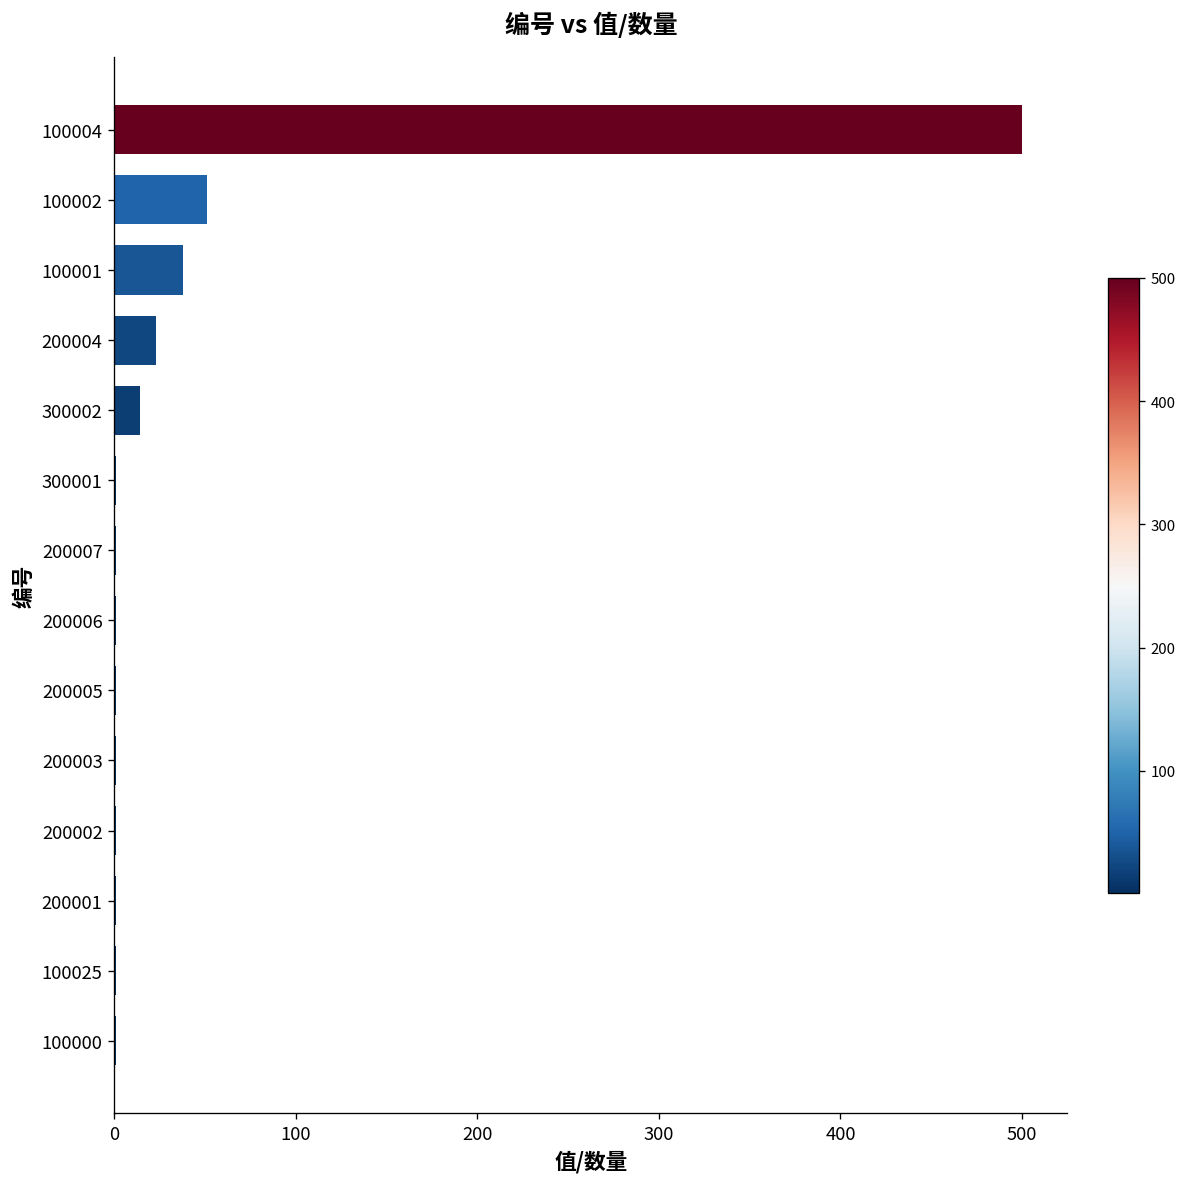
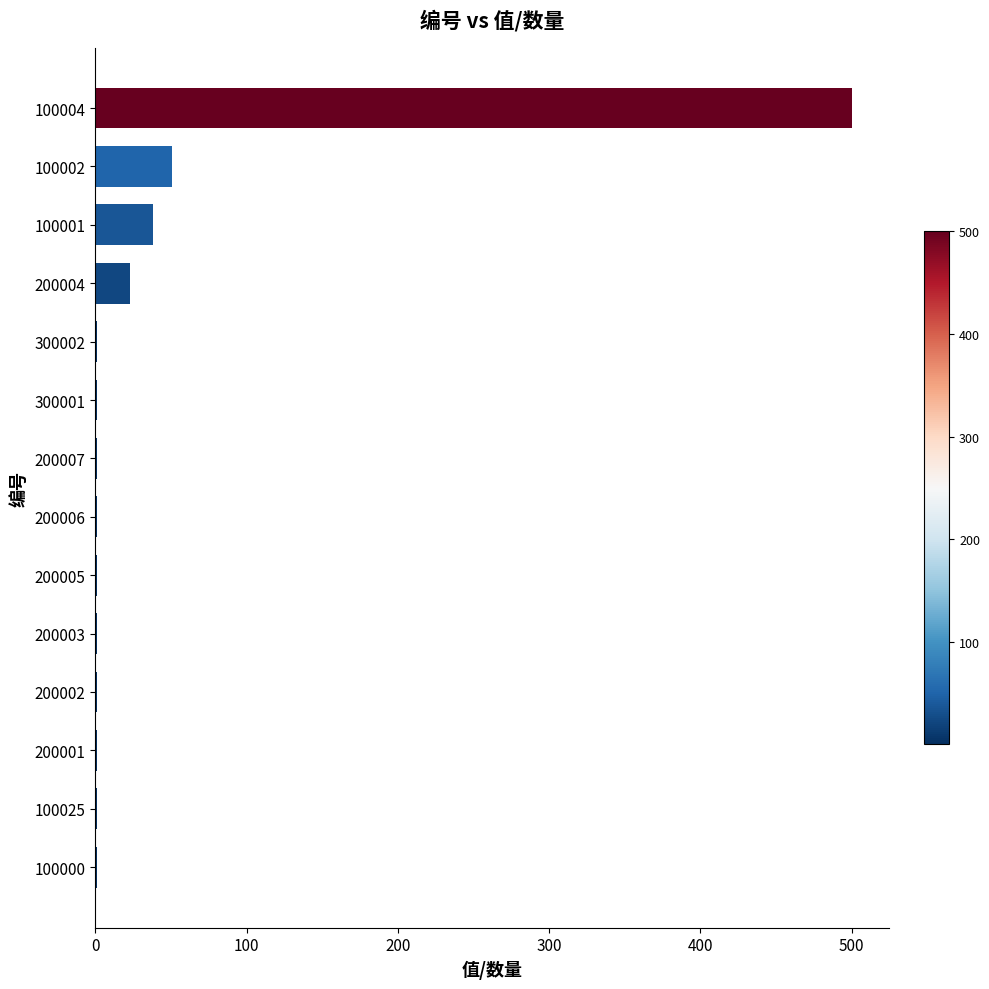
300002: 14 -> 1
